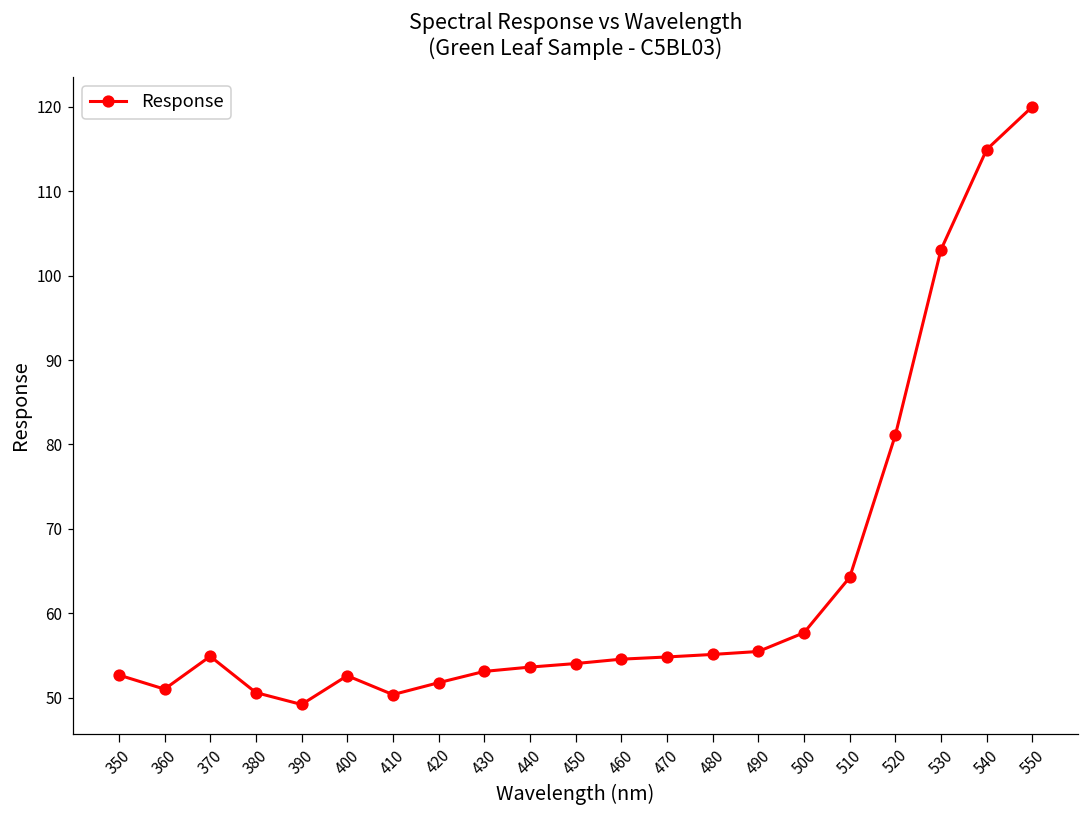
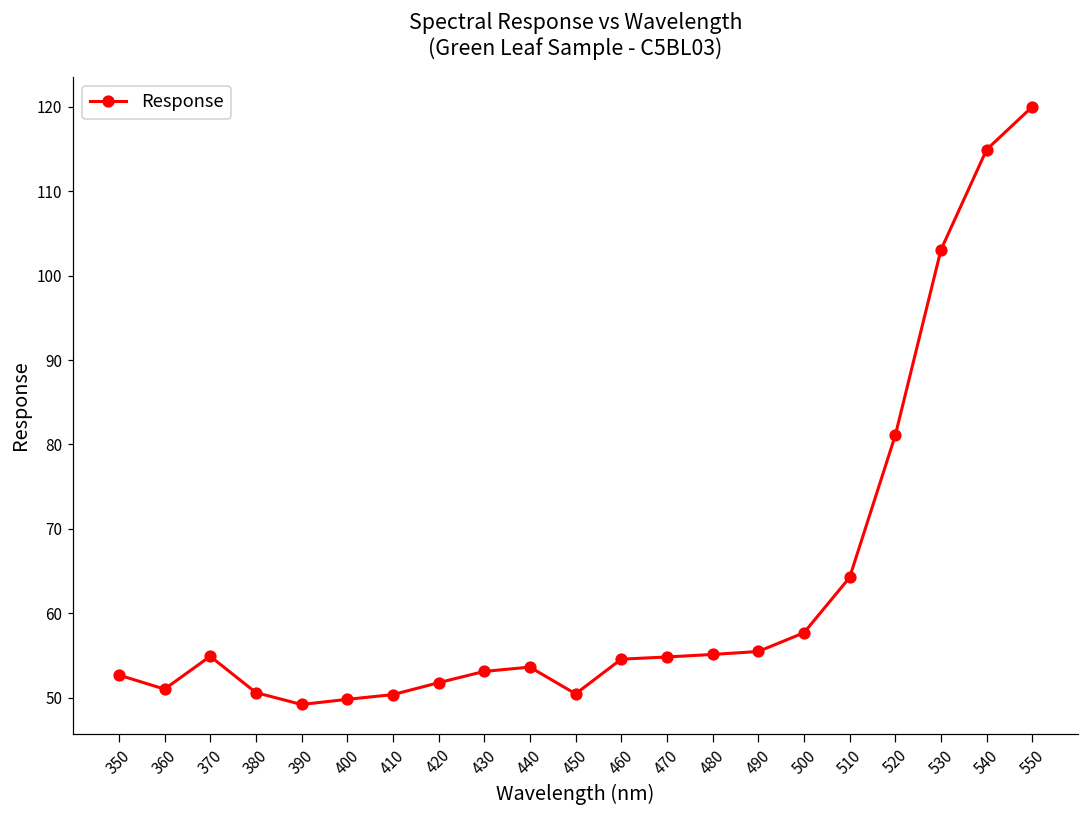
400: 53 -> 50
450: 54 -> 50
